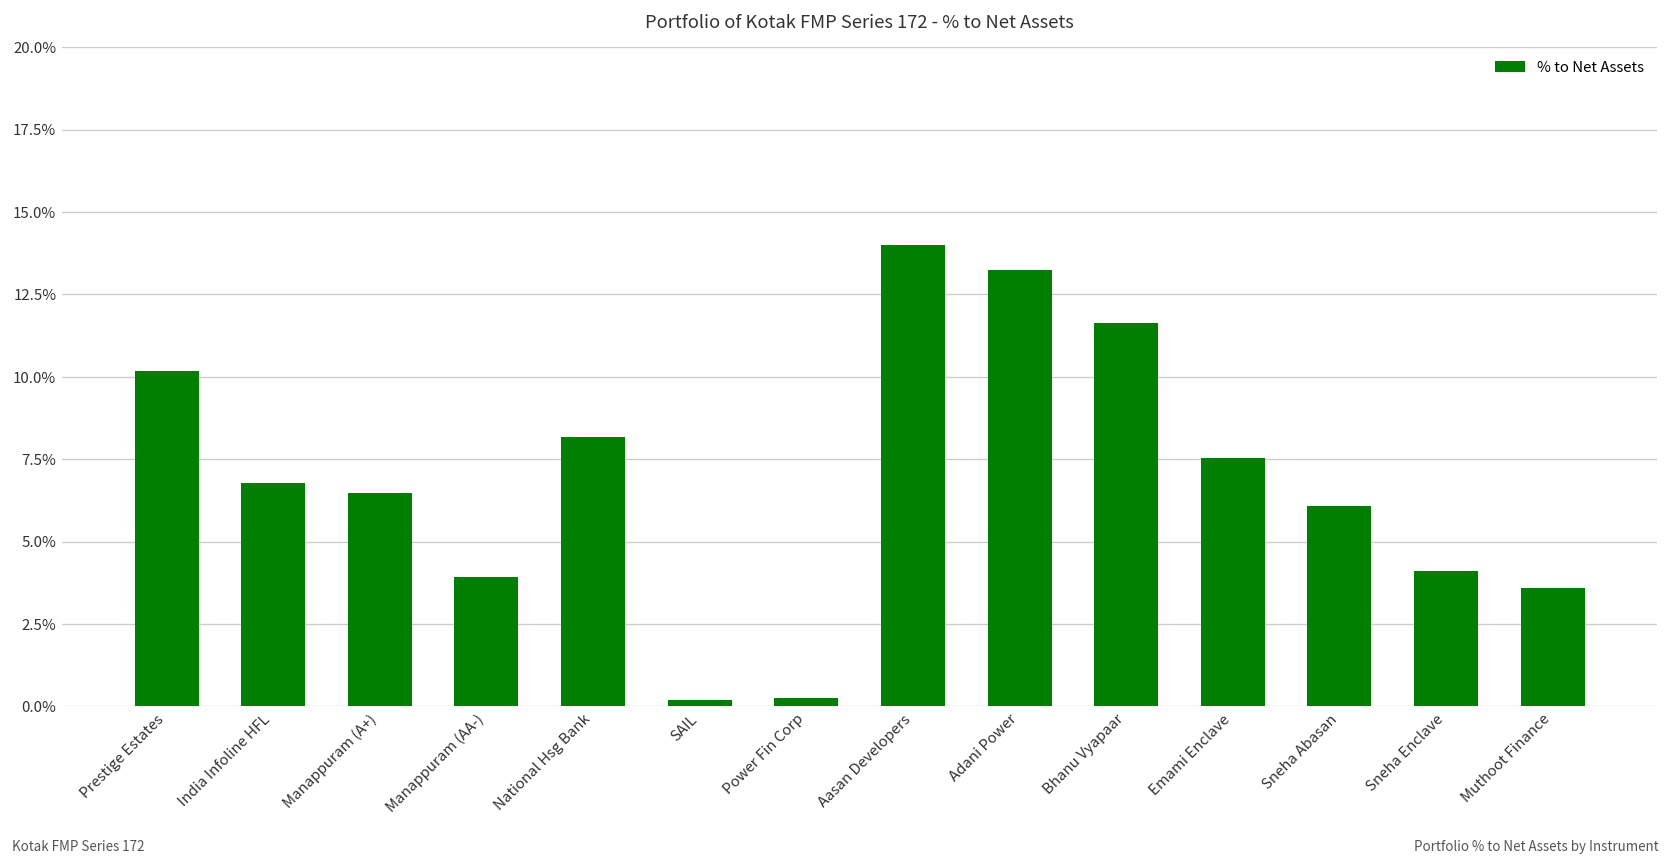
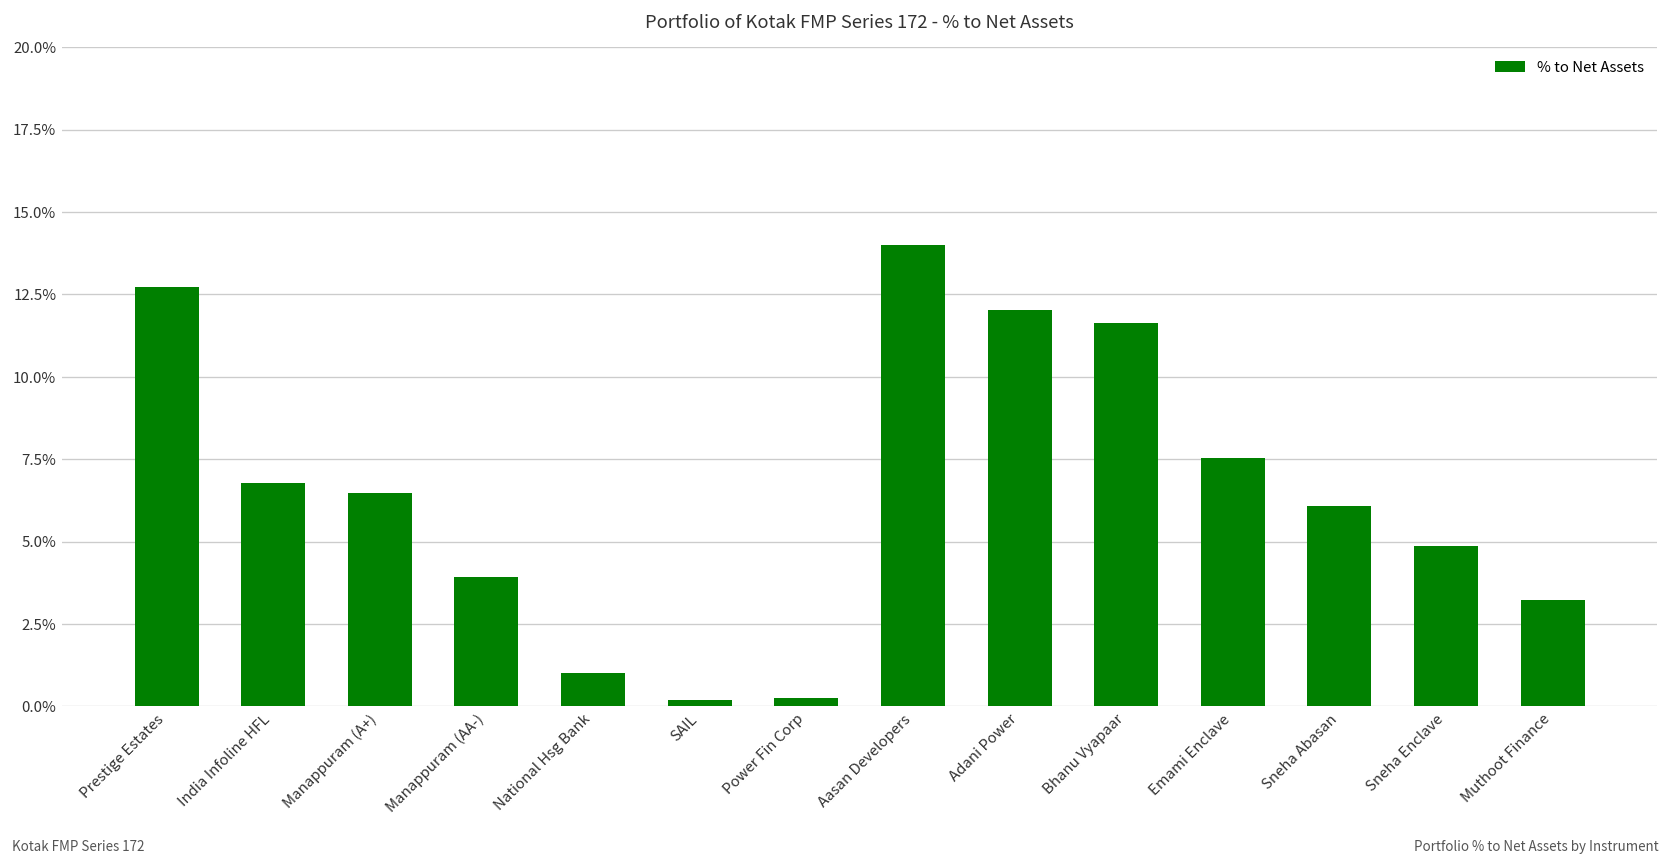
Prestige Estates: 10.2% -> 12.7%
National Hsg Bank: 8.2% -> 1.0%
Adani Power: 13.2% -> 12.0%
Sneha Enclave: 4.1% -> 4.9%
Muthoot Finance: 3.6% -> 3.2%
